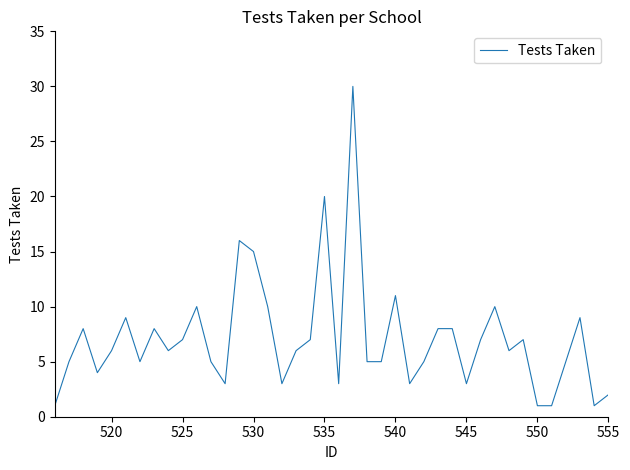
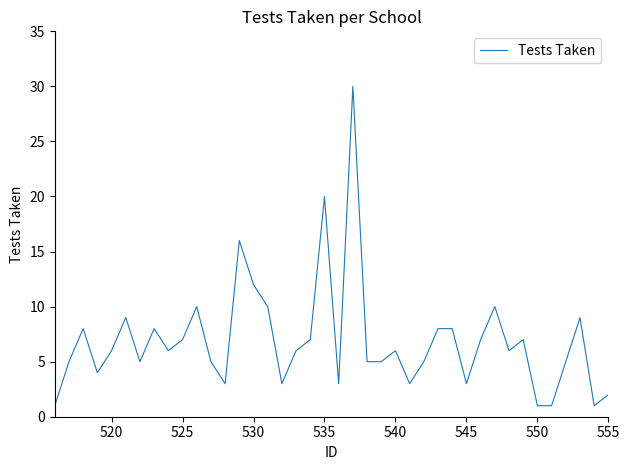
530: 15 -> 12
540: 11 -> 6
